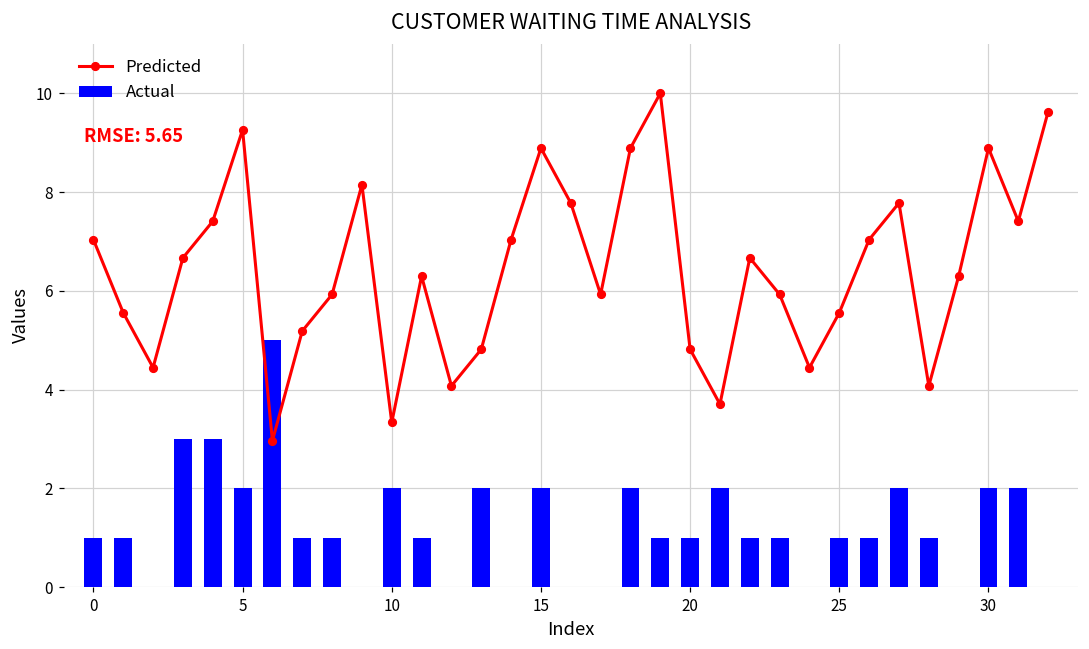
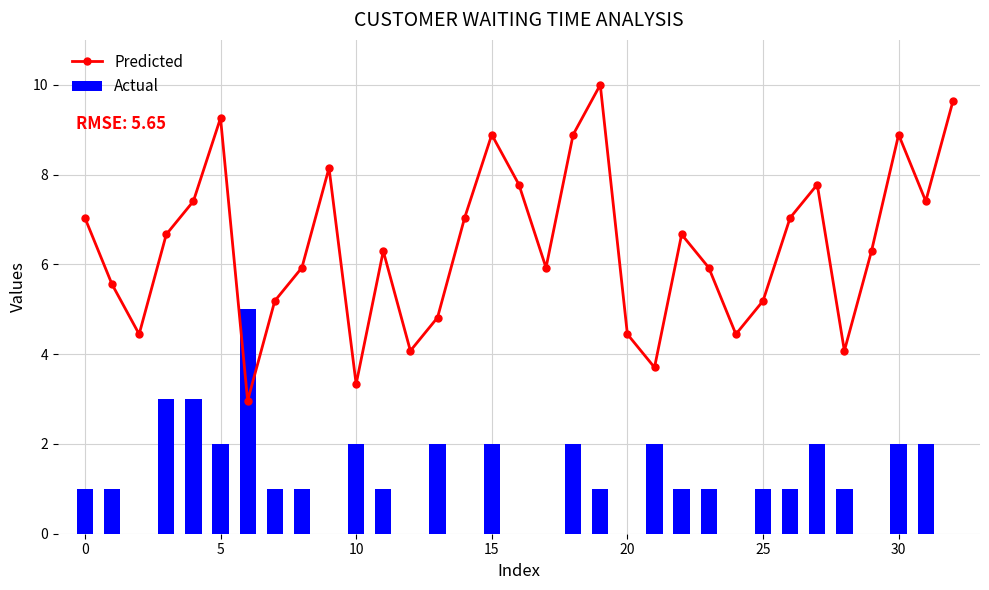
Predicted, 20: 4.8 -> 4.4
Actual, 20: 1 -> 0
Predicted, 25: 5.6 -> 5.2
